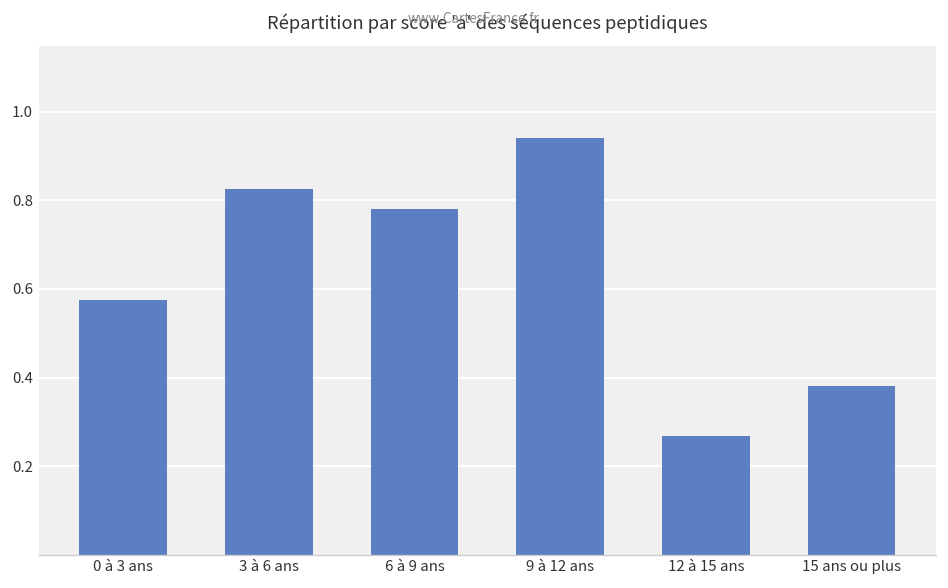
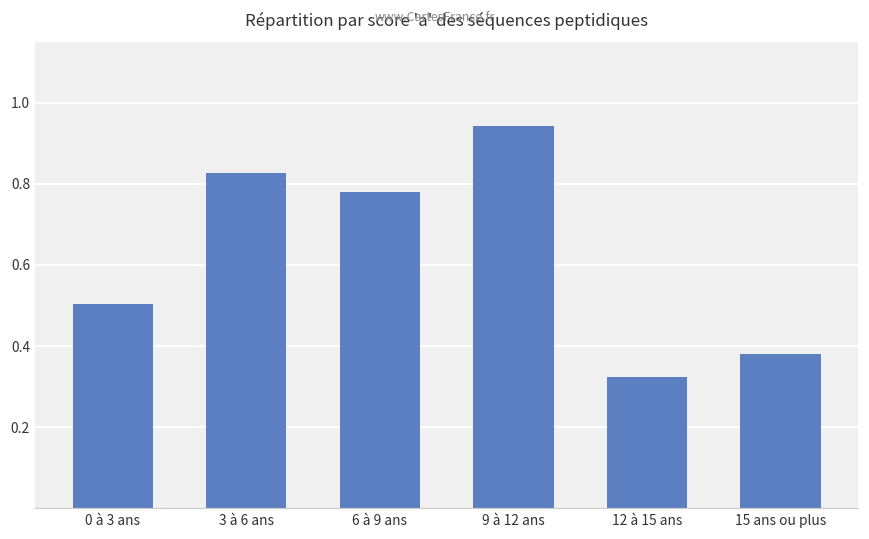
0 à 3 ans: 0.57 -> 0.50
12 à 15 ans: 0.27 -> 0.32
